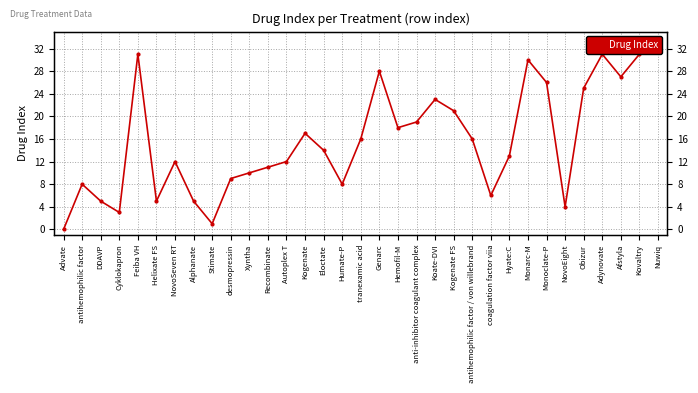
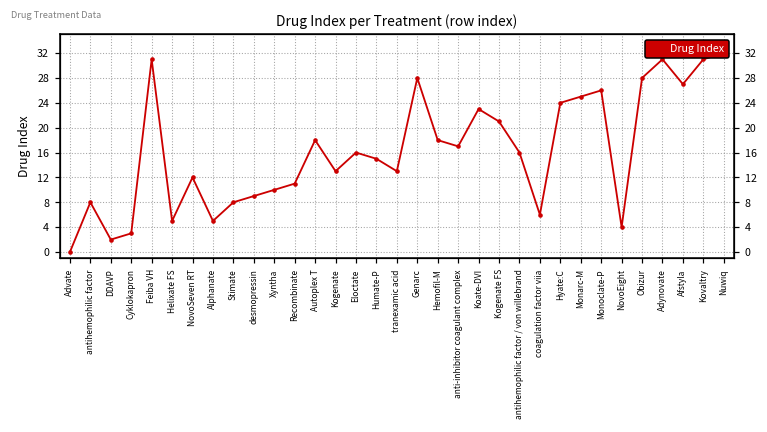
DDAVP: 5 -> 2
Stimate: 1 -> 8
Autoplex T: 12 -> 18
Kogenate: 17 -> 13
Eloctate: 14 -> 16
Humate-P: 8 -> 15
tranexamic acid: 16 -> 13
anti-inhibitor coagulant complex: 19 -> 17
Hyate:C: 13 -> 24
Monarc-M: 30 -> 25
Obizur: 25 -> 28
